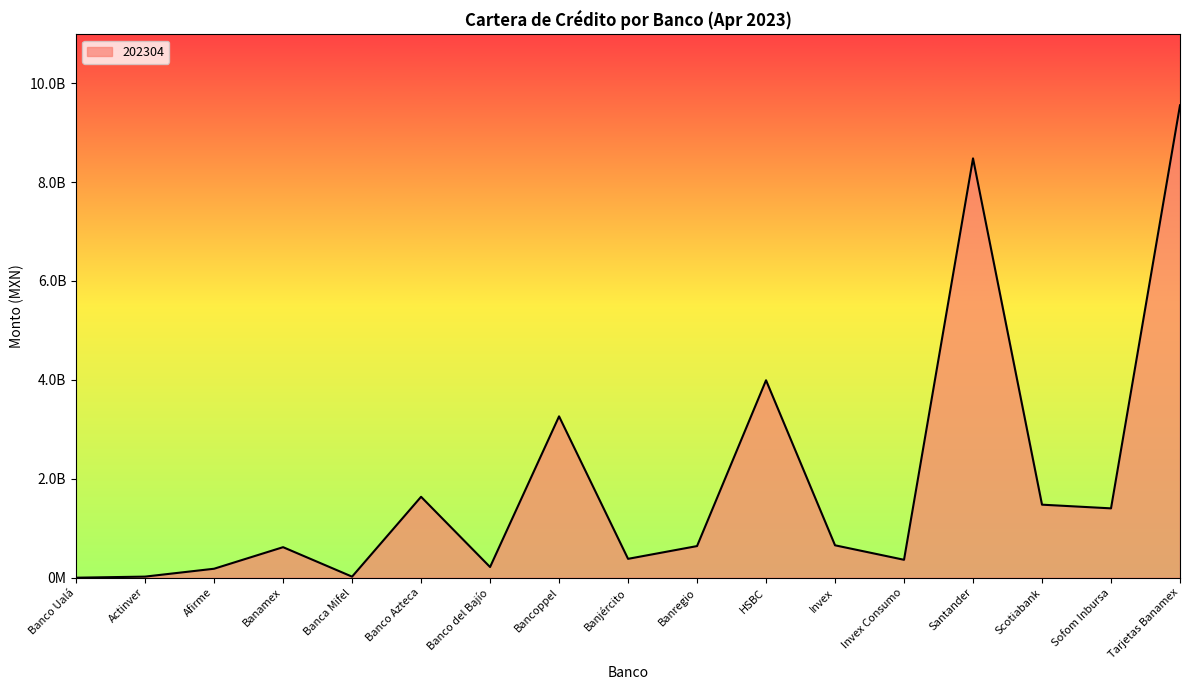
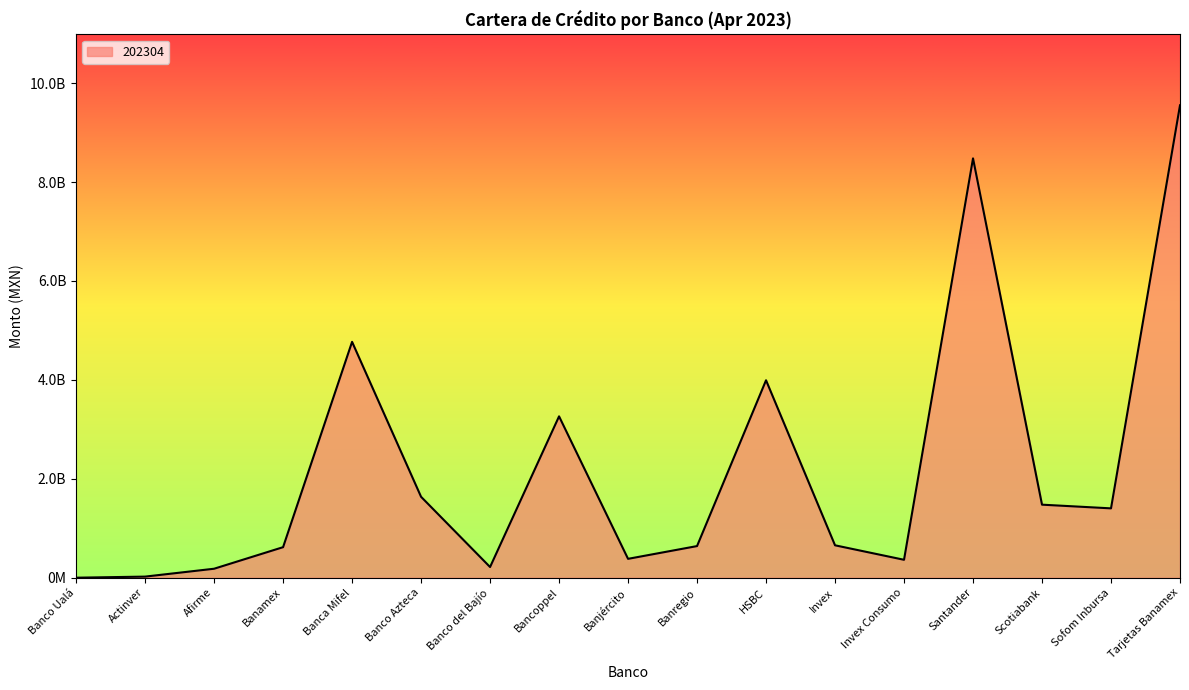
Banca Mifel: 0 -> 4800000000
